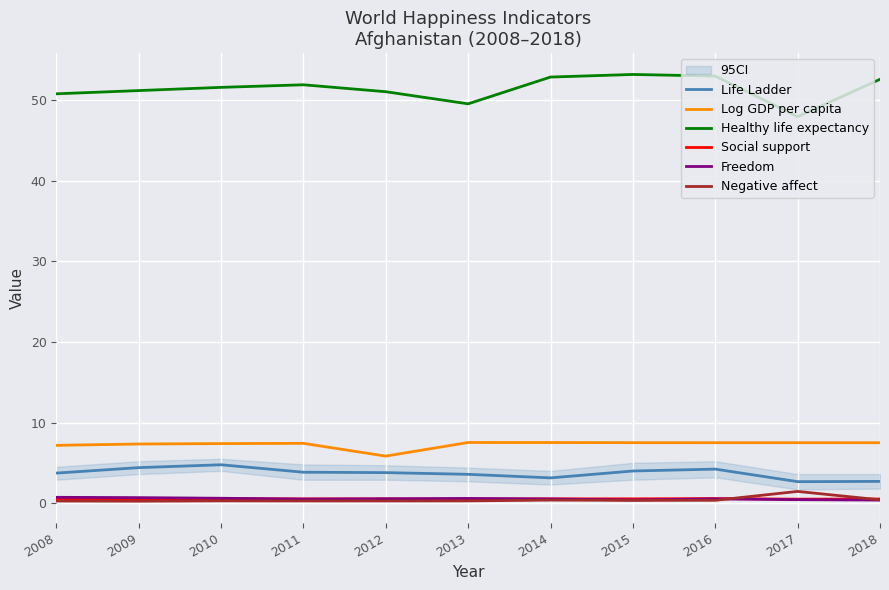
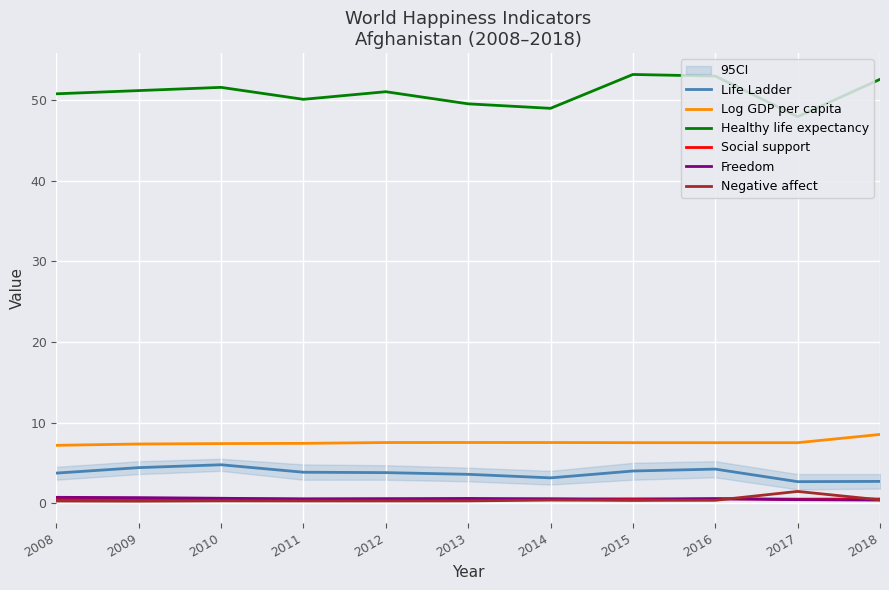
Healthy life expectancy, 2011: 52 -> 50
Log GDP per capita, 2012: 6 -> 8
Healthy life expectancy, 2014: 53 -> 49
Log GDP per capita, 2018: 7 -> 9
